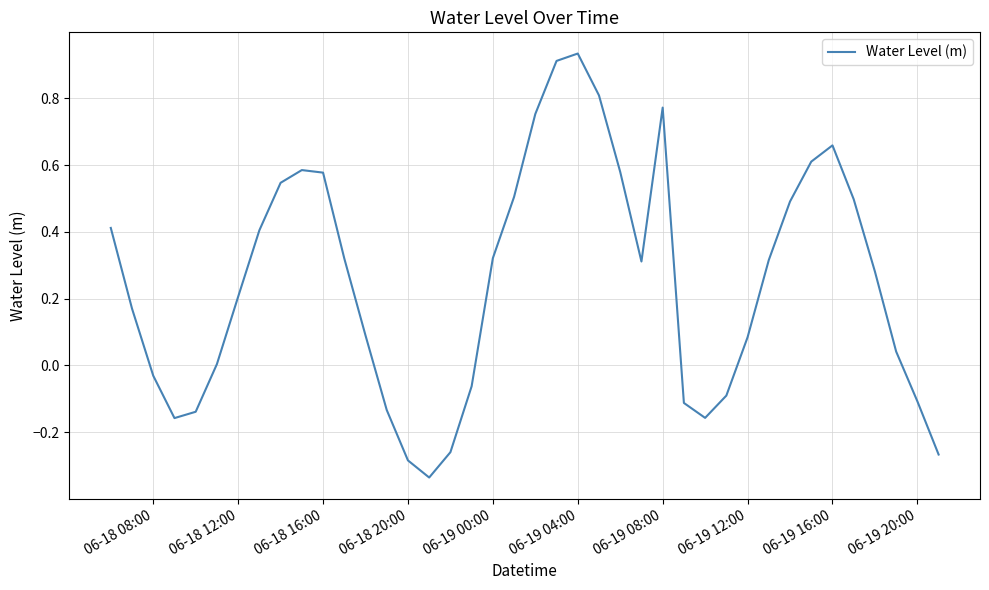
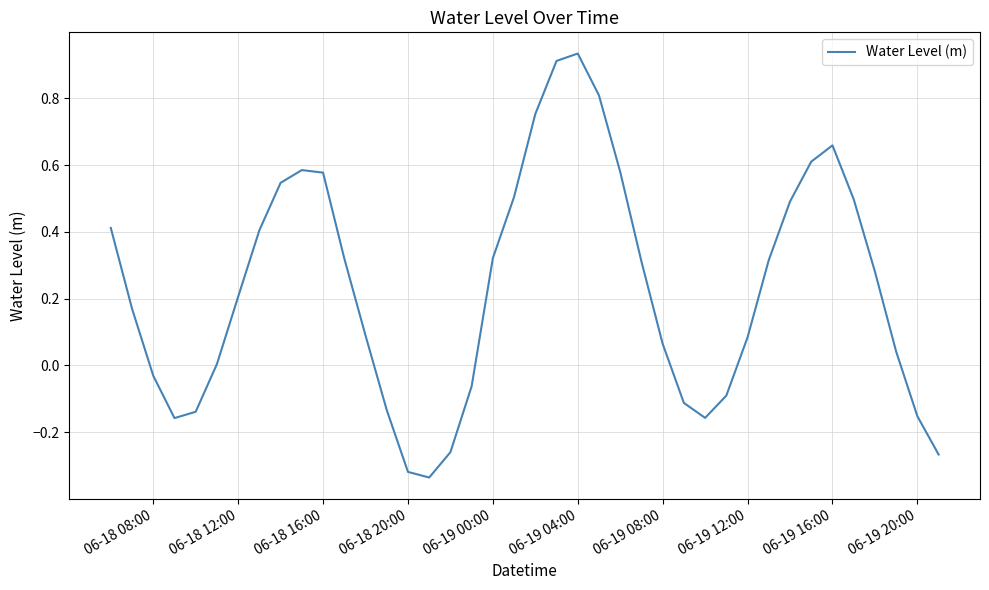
06-18 20:00: -0.29 -> -0.32
06-19 08:00: 0.77 -> 0.06
06-19 20:00: -0.11 -> -0.15
